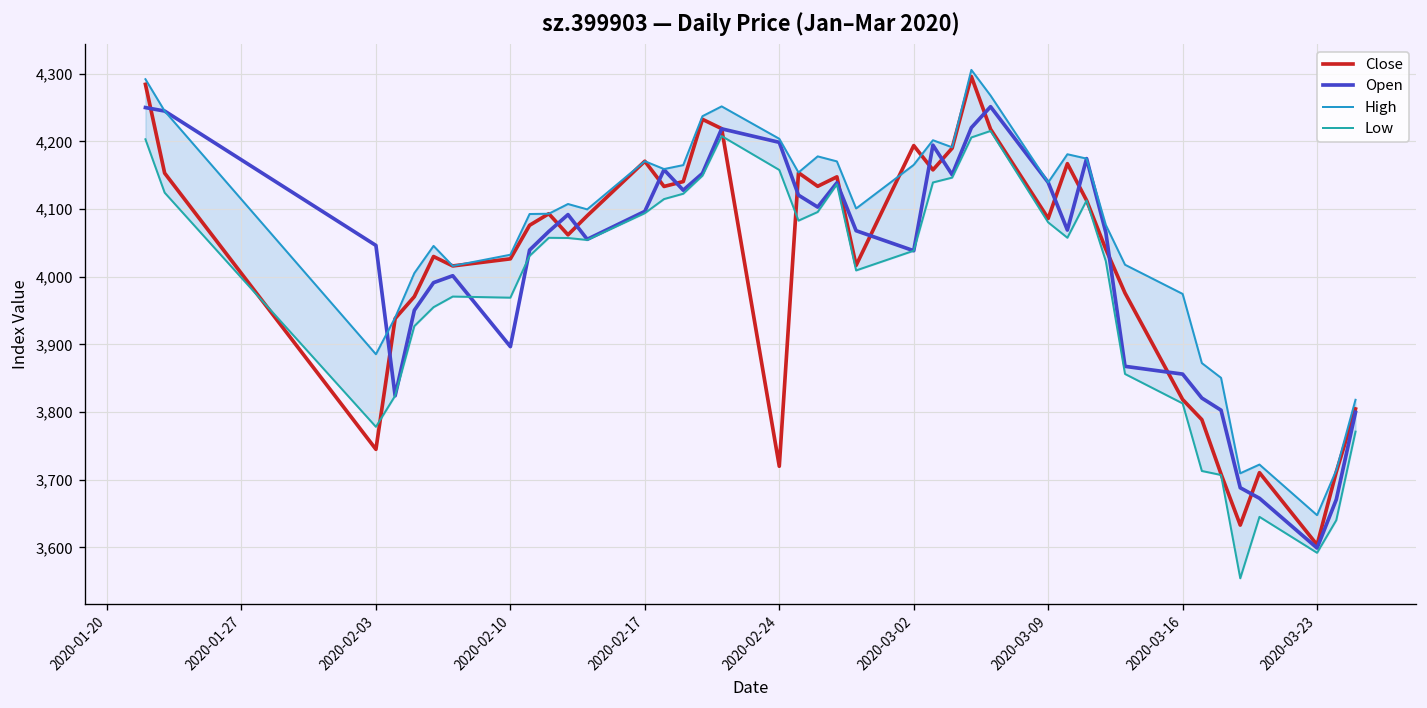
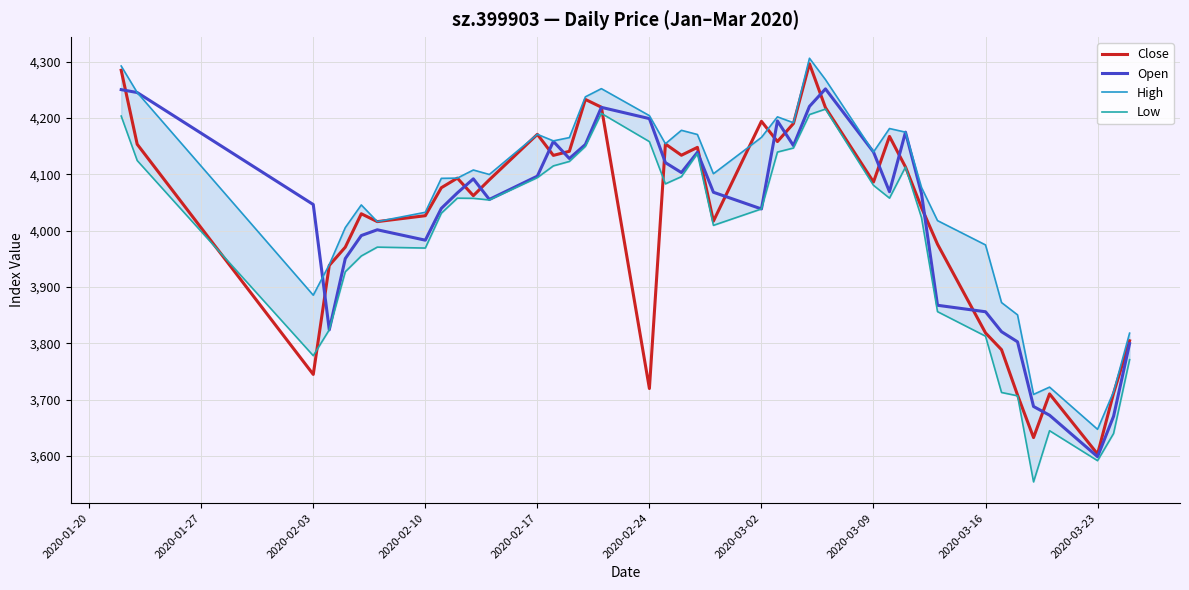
Open, 2020-02-10: 3,900 -> 3,980
